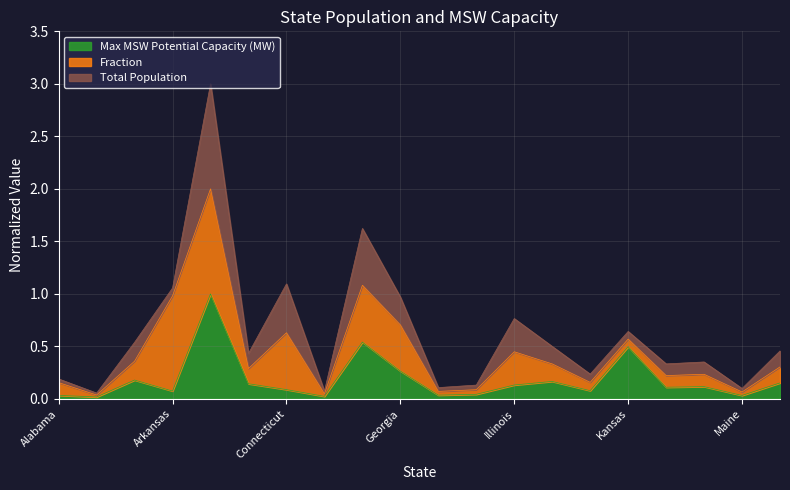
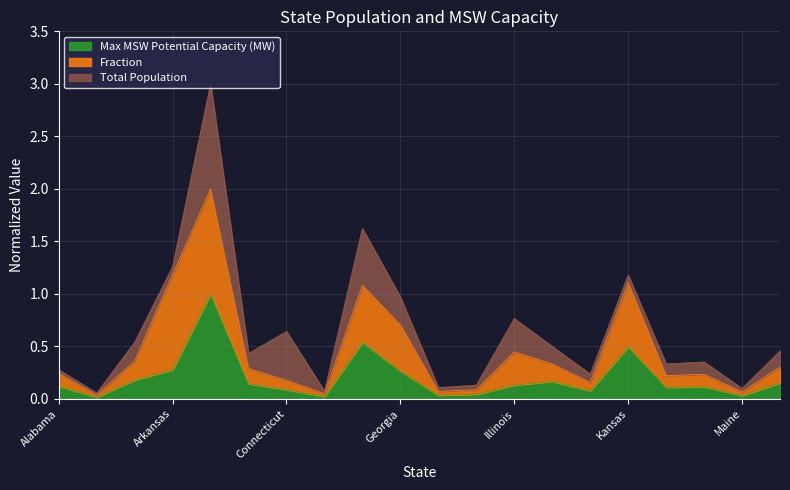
Max MSW Potential Capacity (MW), Alabama: 0.03 -> 0.12
Max MSW Potential Capacity (MW), Arkansas: 0.08 -> 0.28
Fraction, Connecticut: 0.54 -> 0.09
Fraction, Kansas: 0.07 -> 0.61
